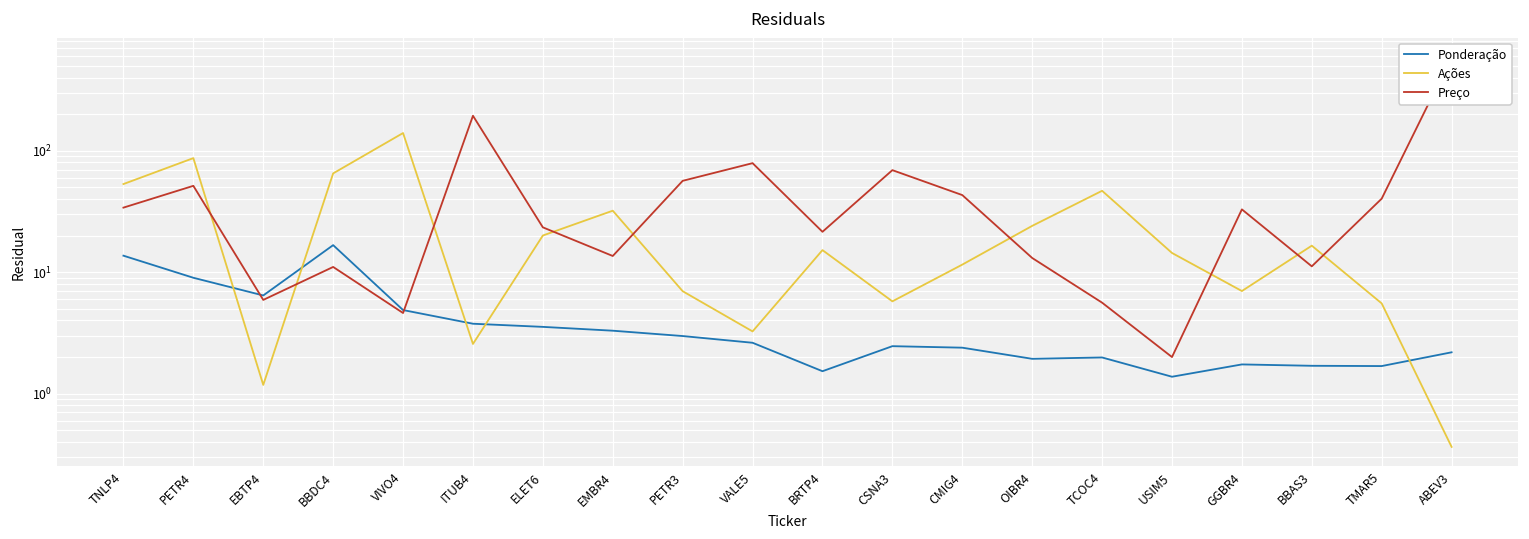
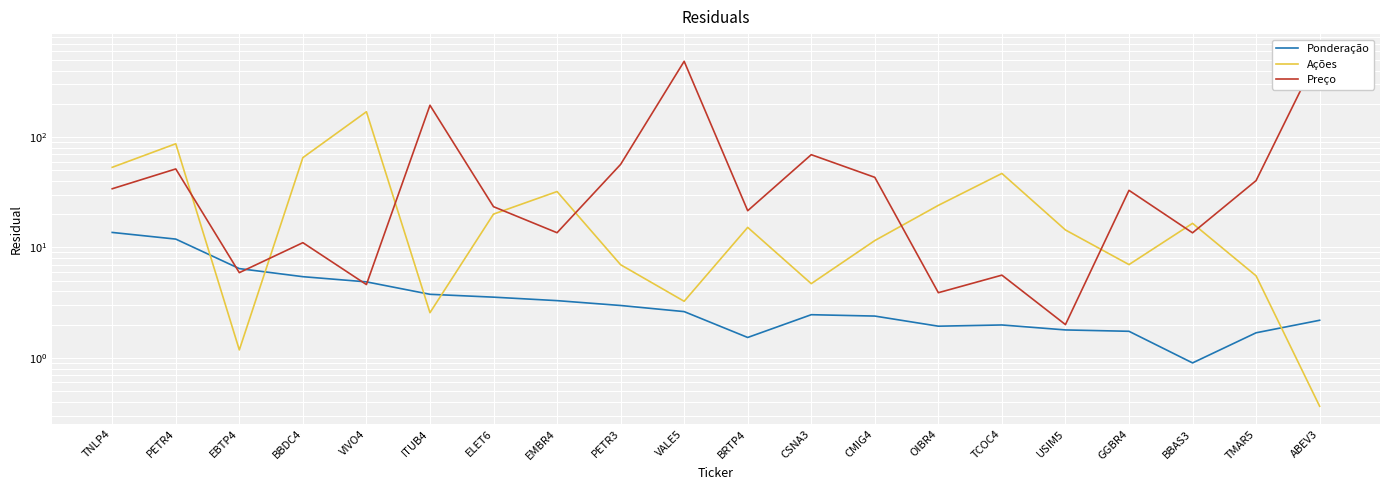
Ponderação, PETR4: 9 -> 12
Ponderação, BBDC4: 17 -> 5
Ações, VIVO4: 140 -> 170
Preço, VALE5: 80 -> 500
Ações, CSNA3: 6 -> 4.7
Preço, OIBR4: 13 -> 3.9
Ponderação, USIM5: 1.4 -> 1.8
Ponderação, BBAS3: 1.7 -> 0.9
Preço, BBAS3: 11 -> 14
